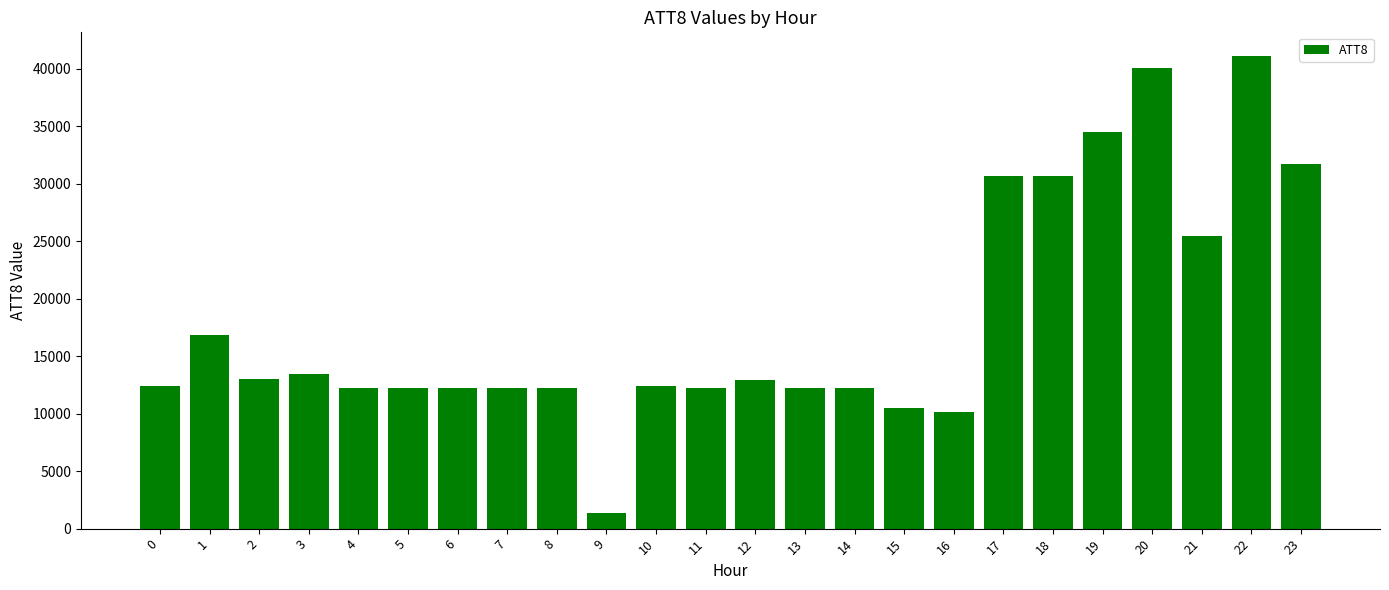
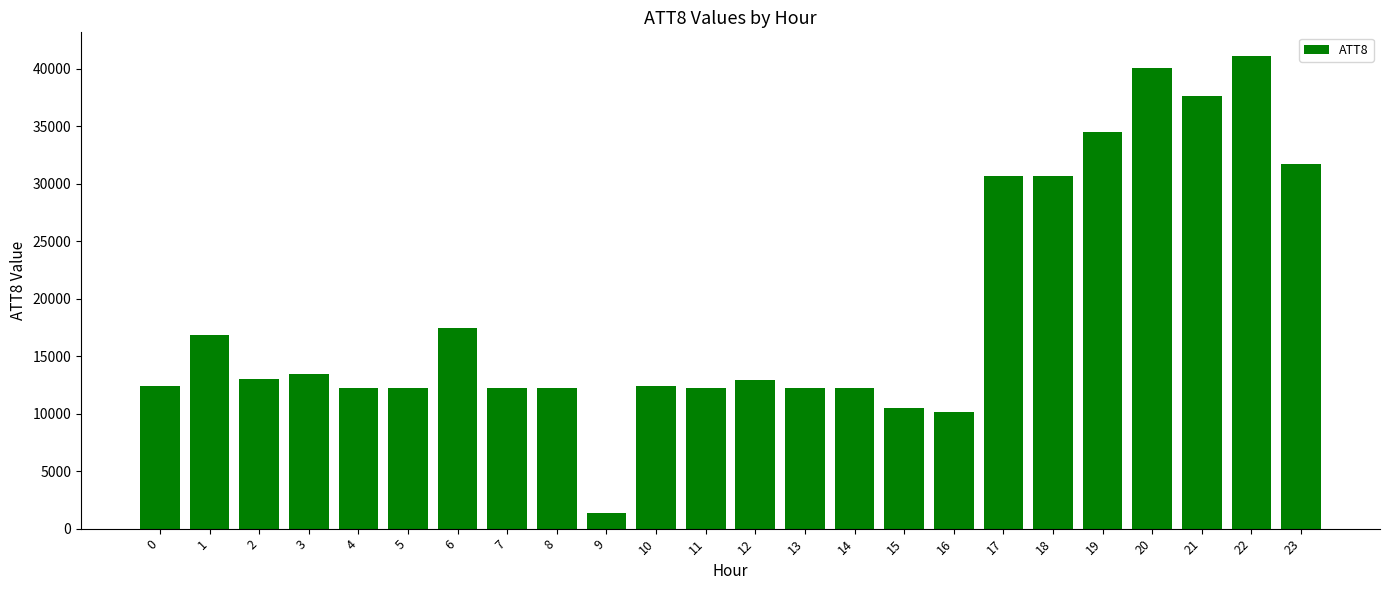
6: 12200 -> 17500
21: 25400 -> 37600
